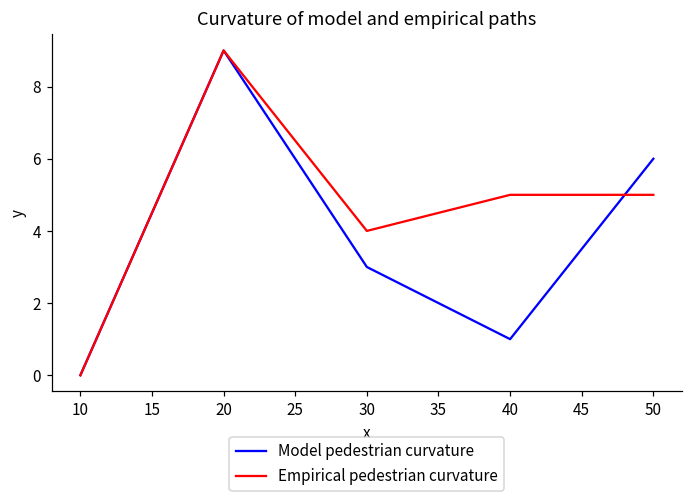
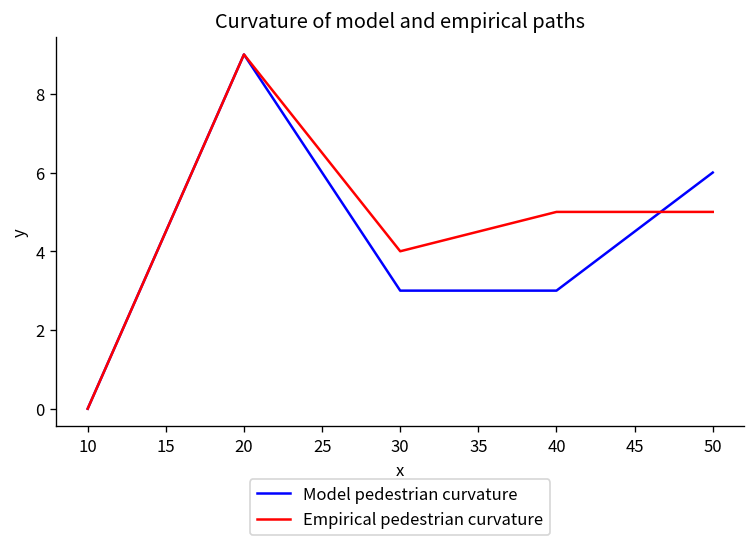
Model pedestrian curvature, 40: 1 -> 3
